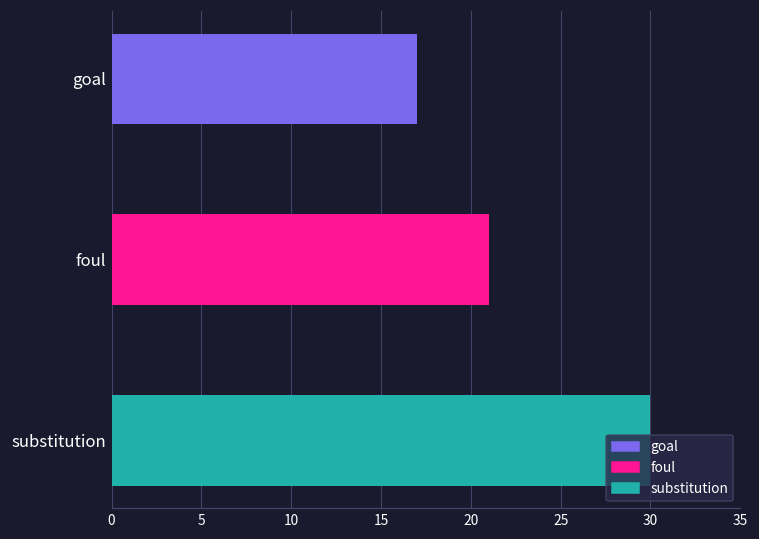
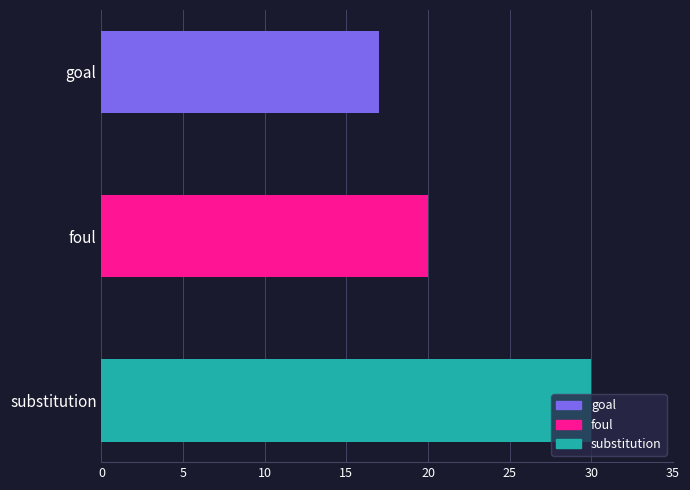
foul: 21 -> 20
